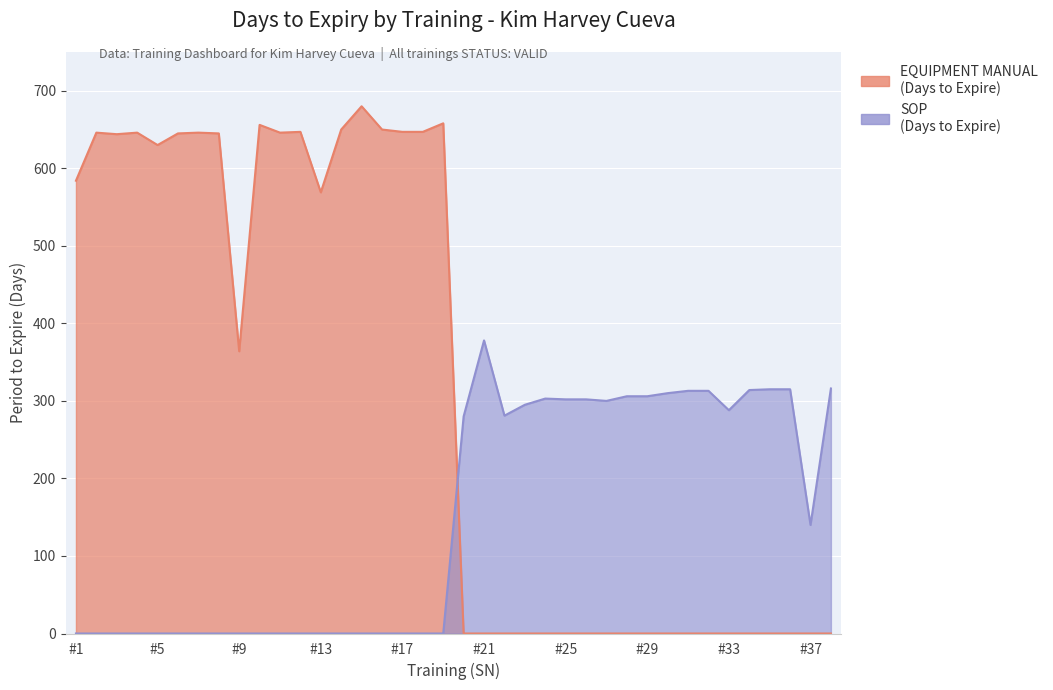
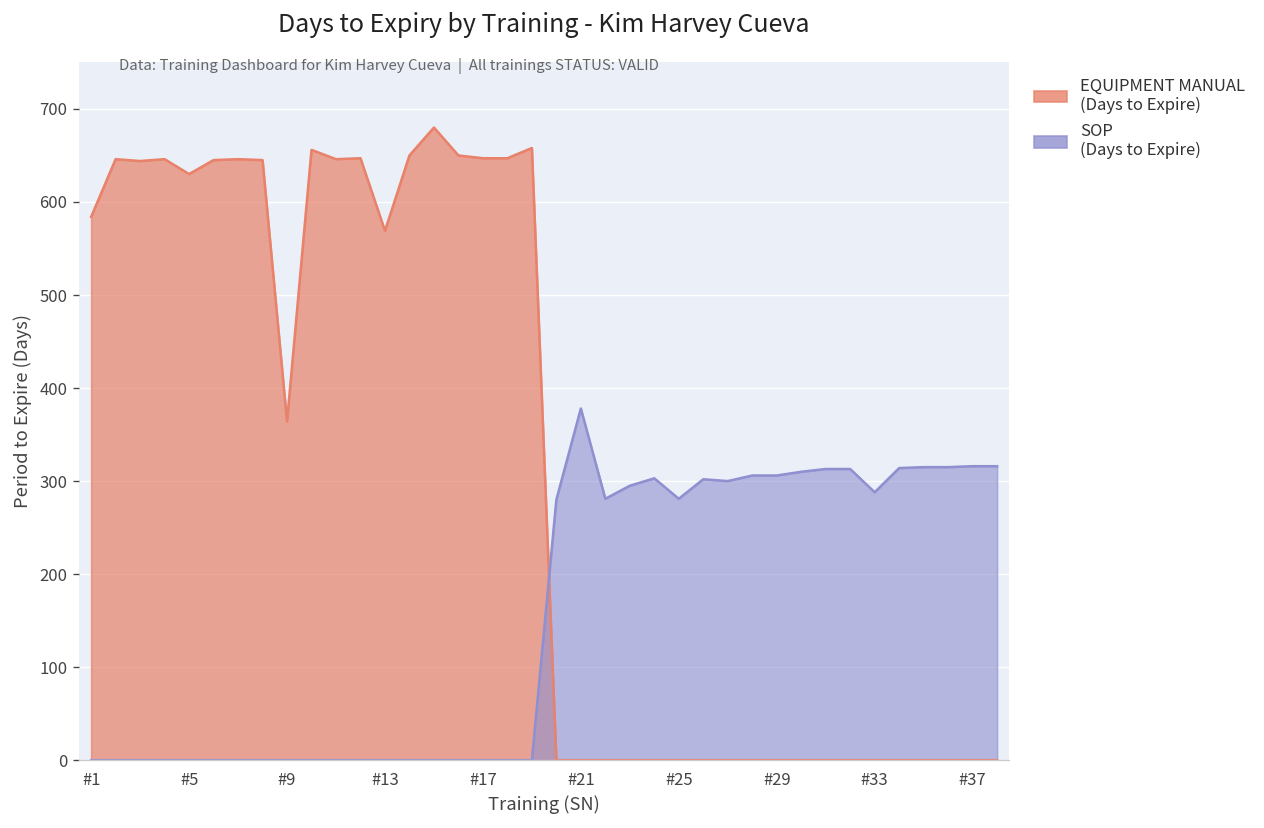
SOP (Days to Expire), #25: 300 -> 280
SOP (Days to Expire), #37: 140 -> 320
